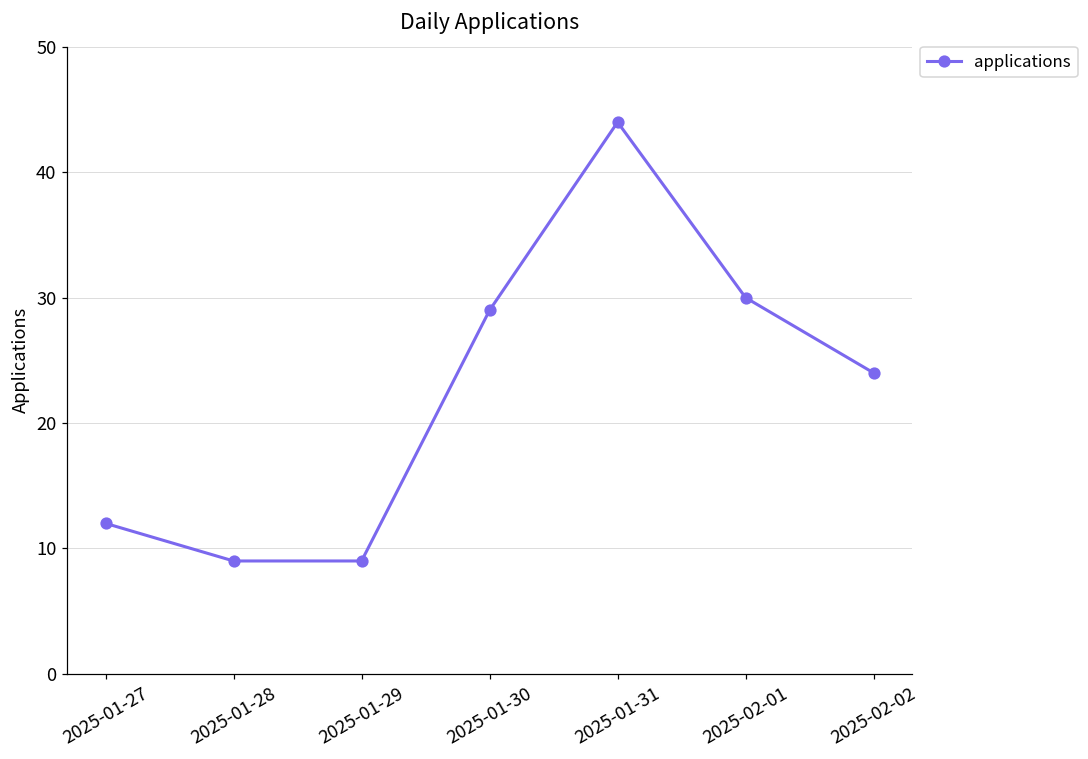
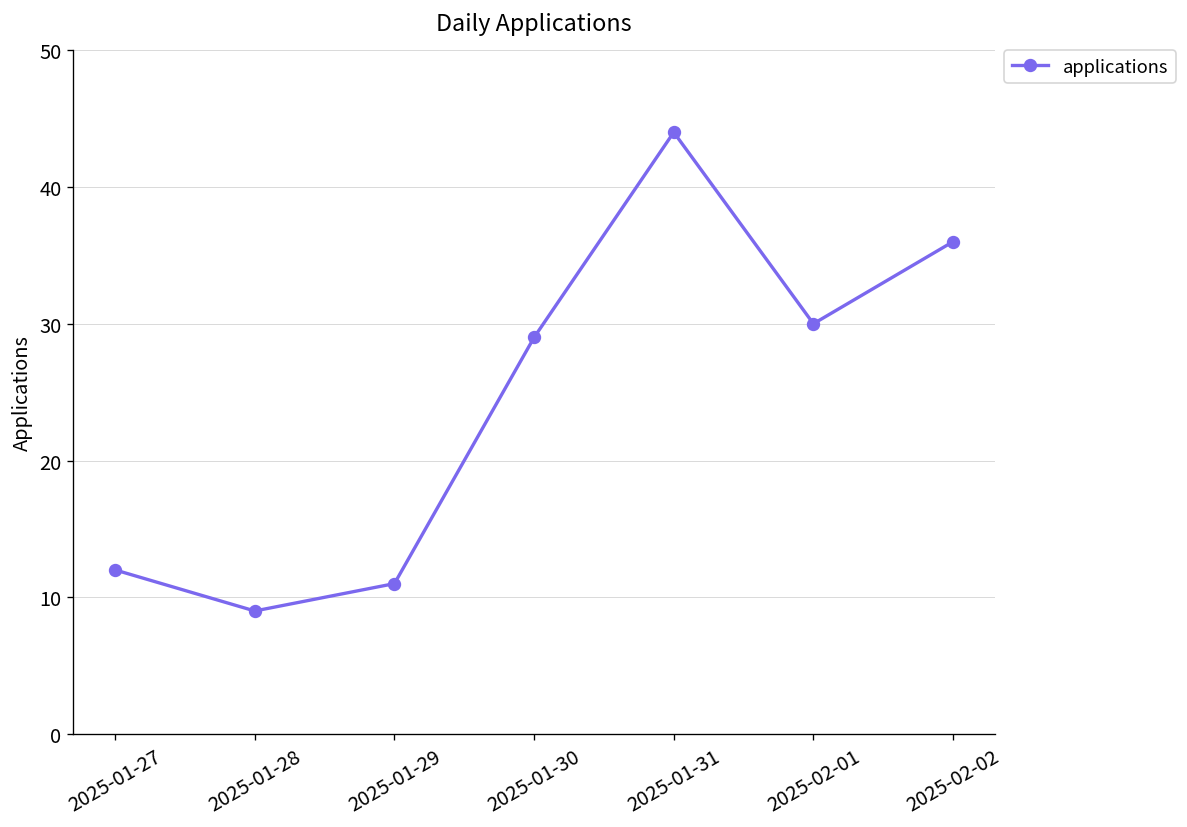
2025-01-29: 9 -> 11
2025-02-02: 24 -> 36
